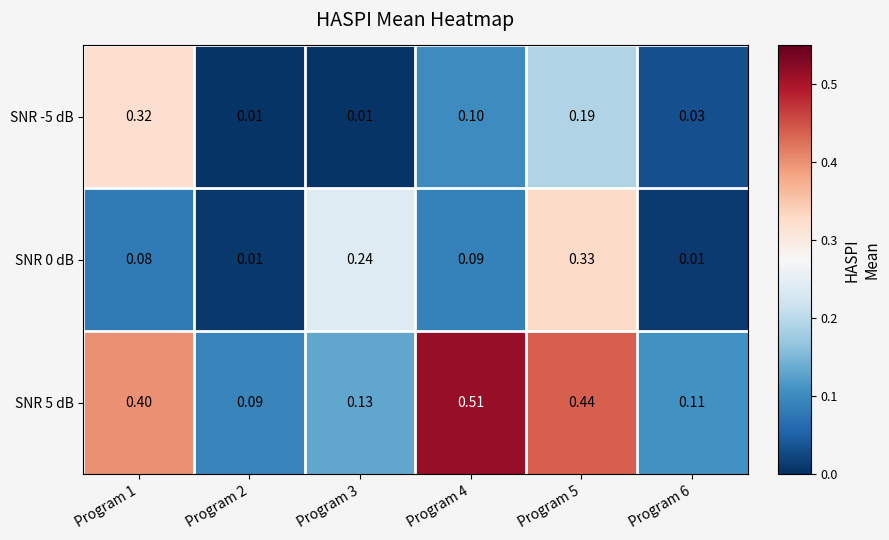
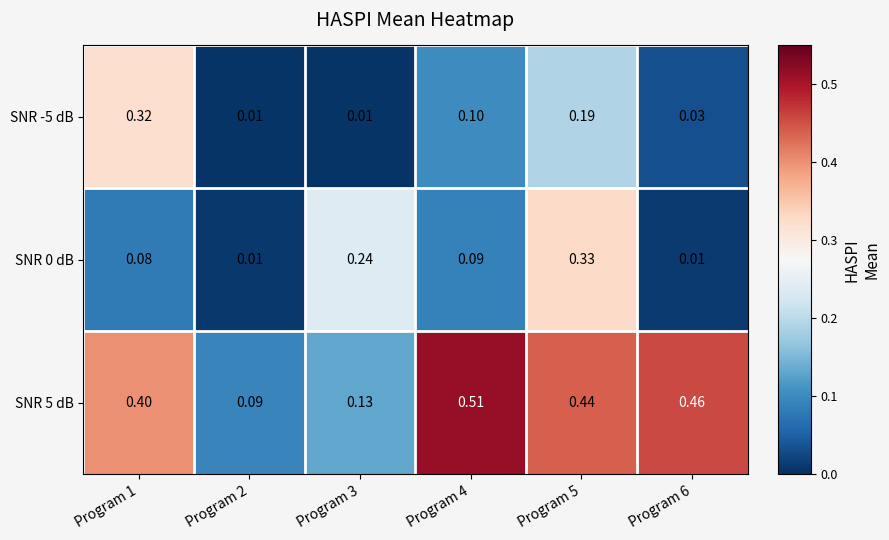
SNR 5 dB, Program 6: 0.11 -> 0.46
